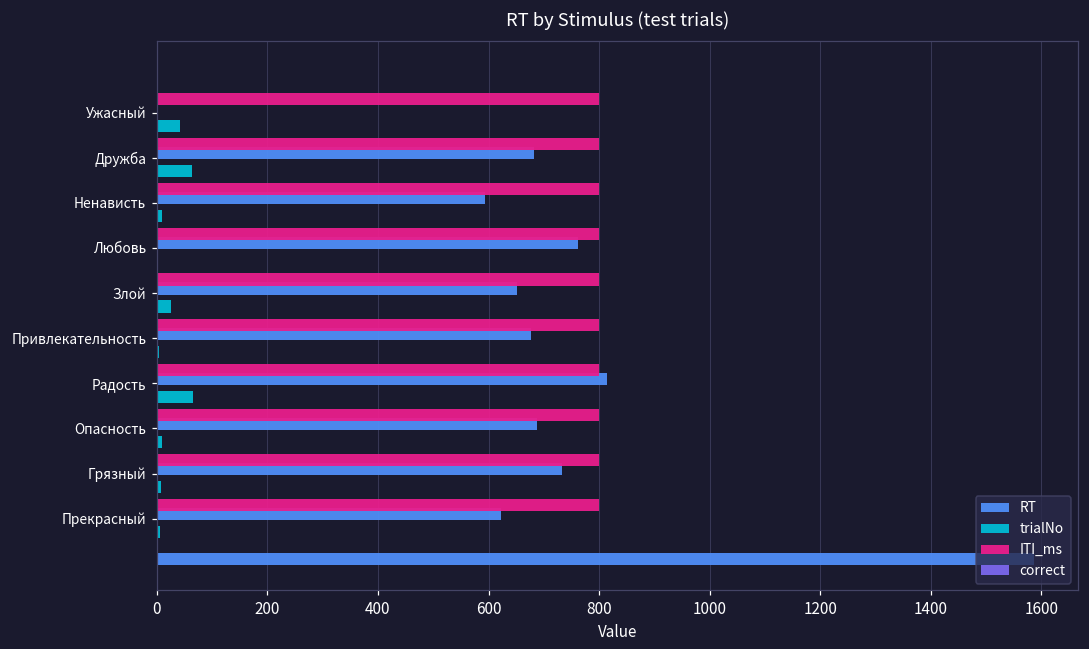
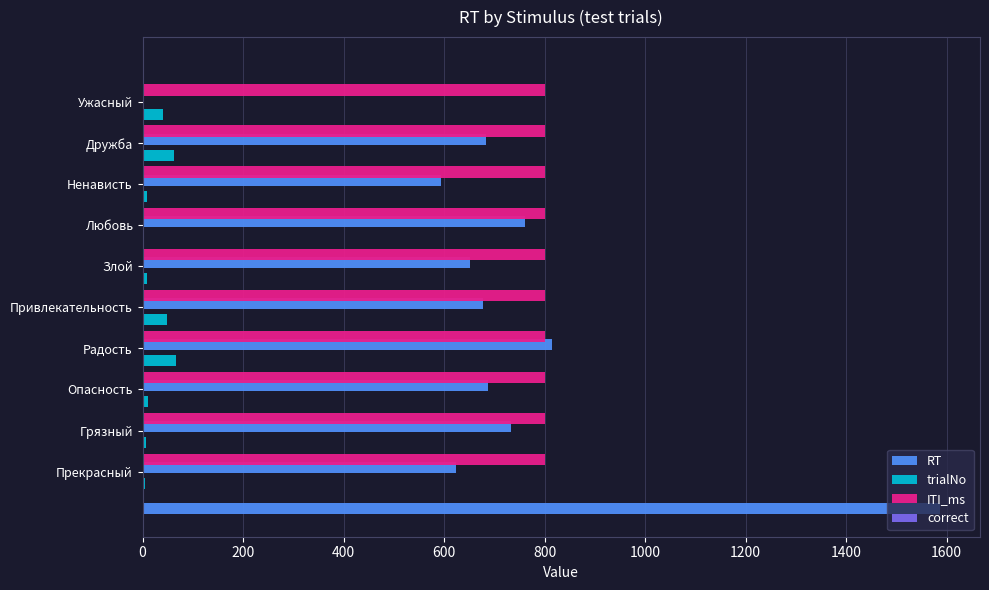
trialNo, Злой: 30 -> 10
trialNo, Привлекательность: 0 -> 50
